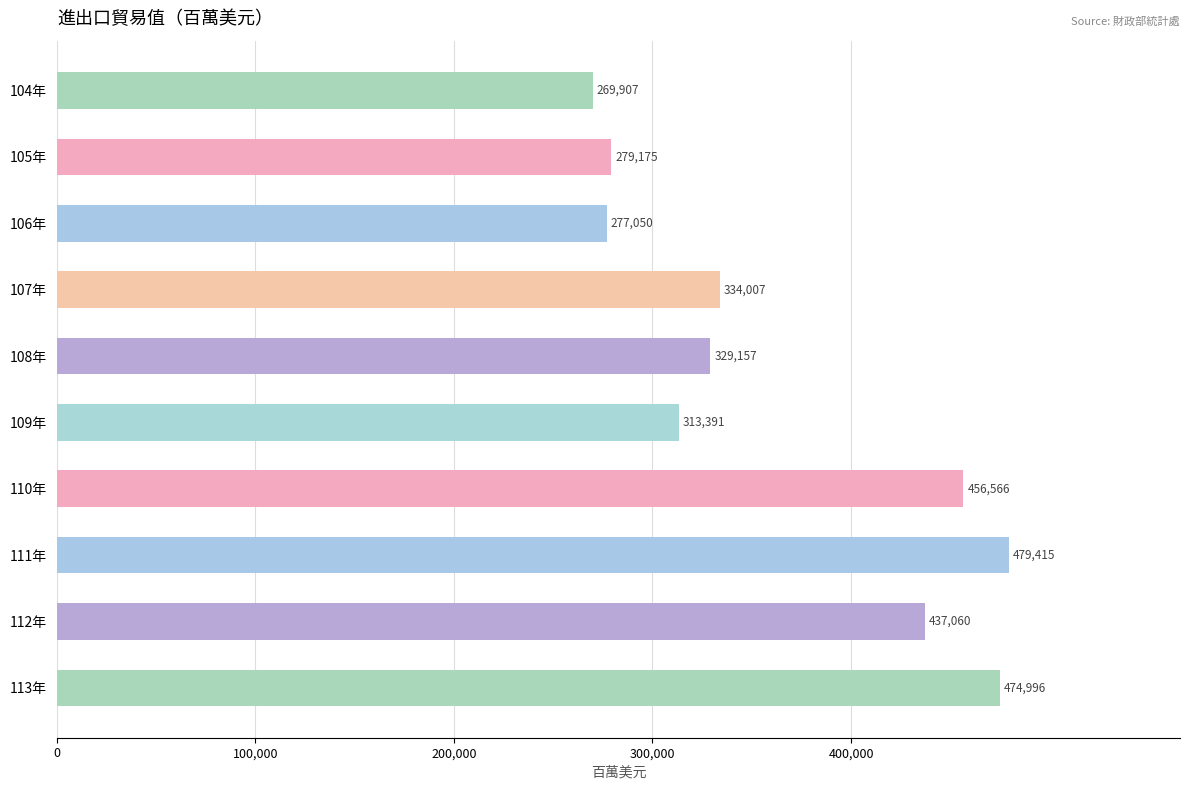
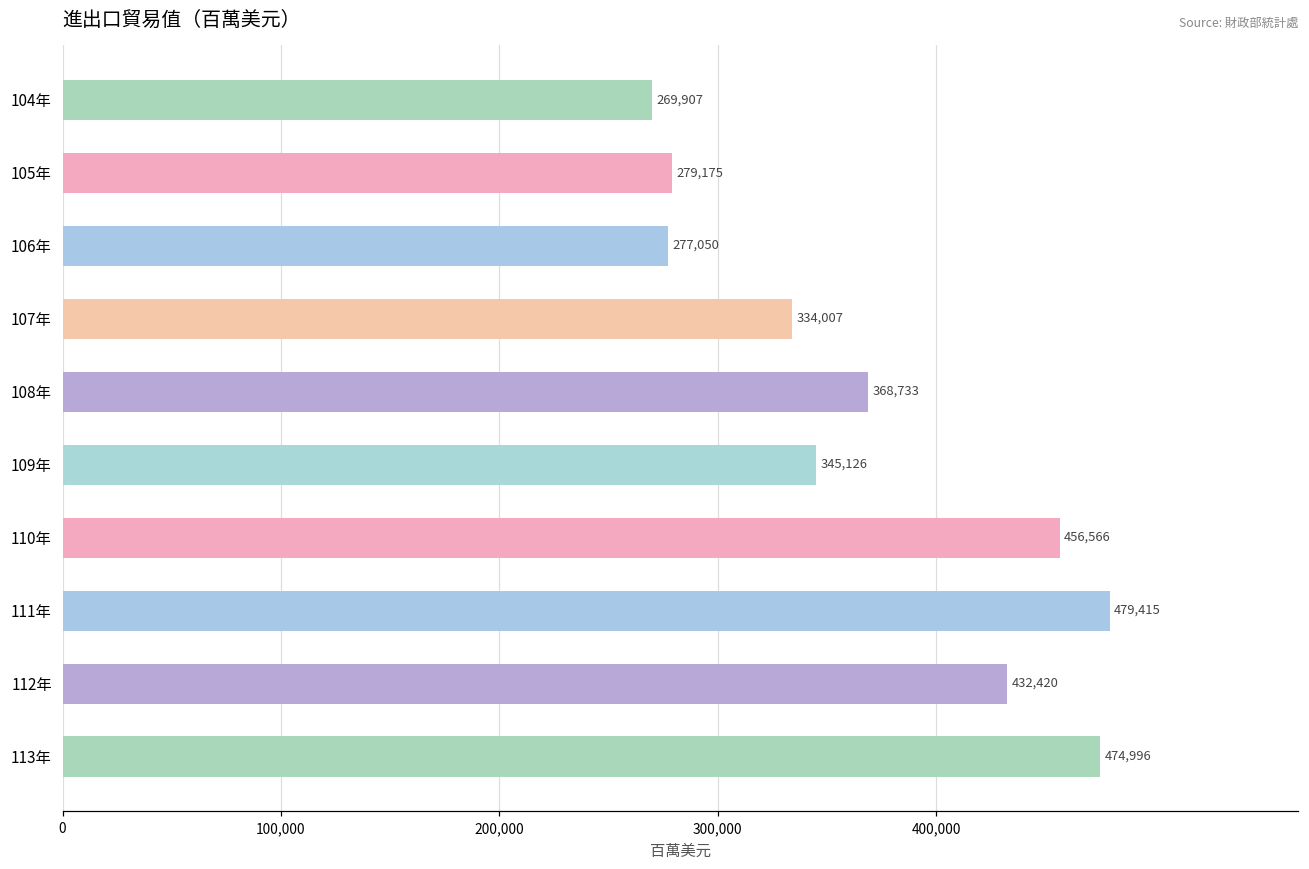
108年: 329,157 -> 368,733
109年: 313,391 -> 345,126
112年: 437,060 -> 432,420
